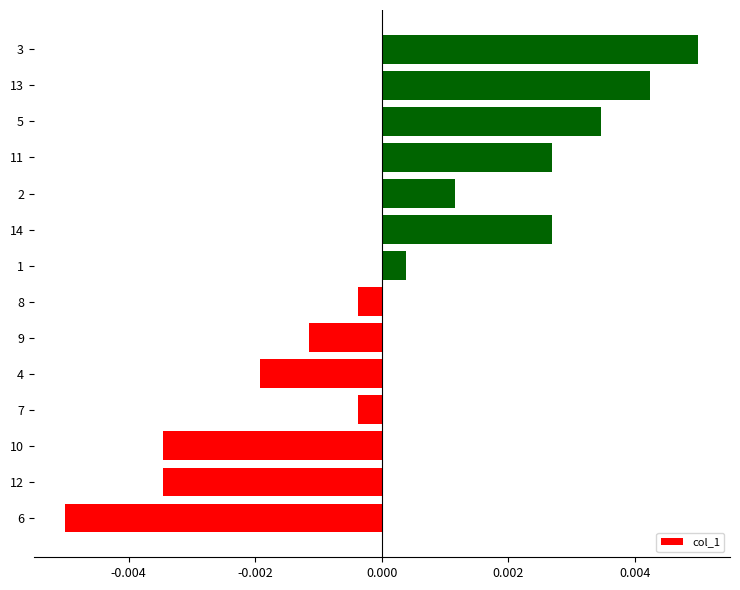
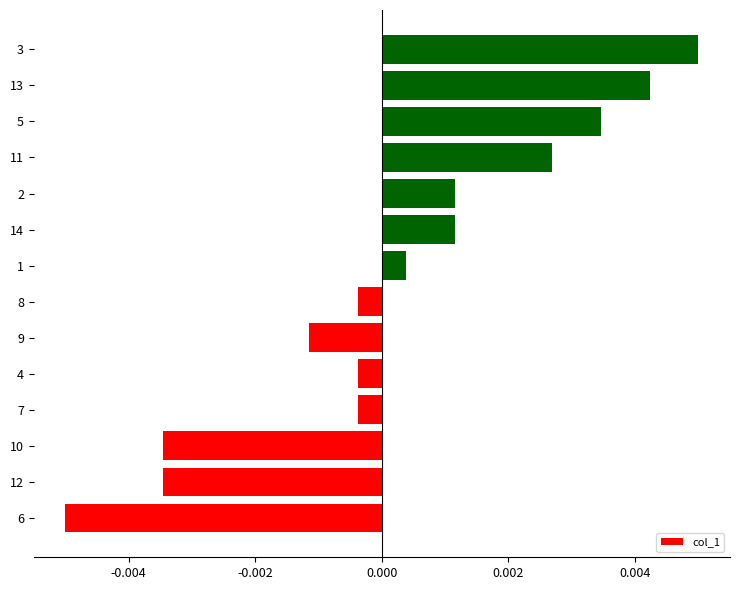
14: 0.0027 -> 0.0012
4: -0.0019 -> -0.0004
